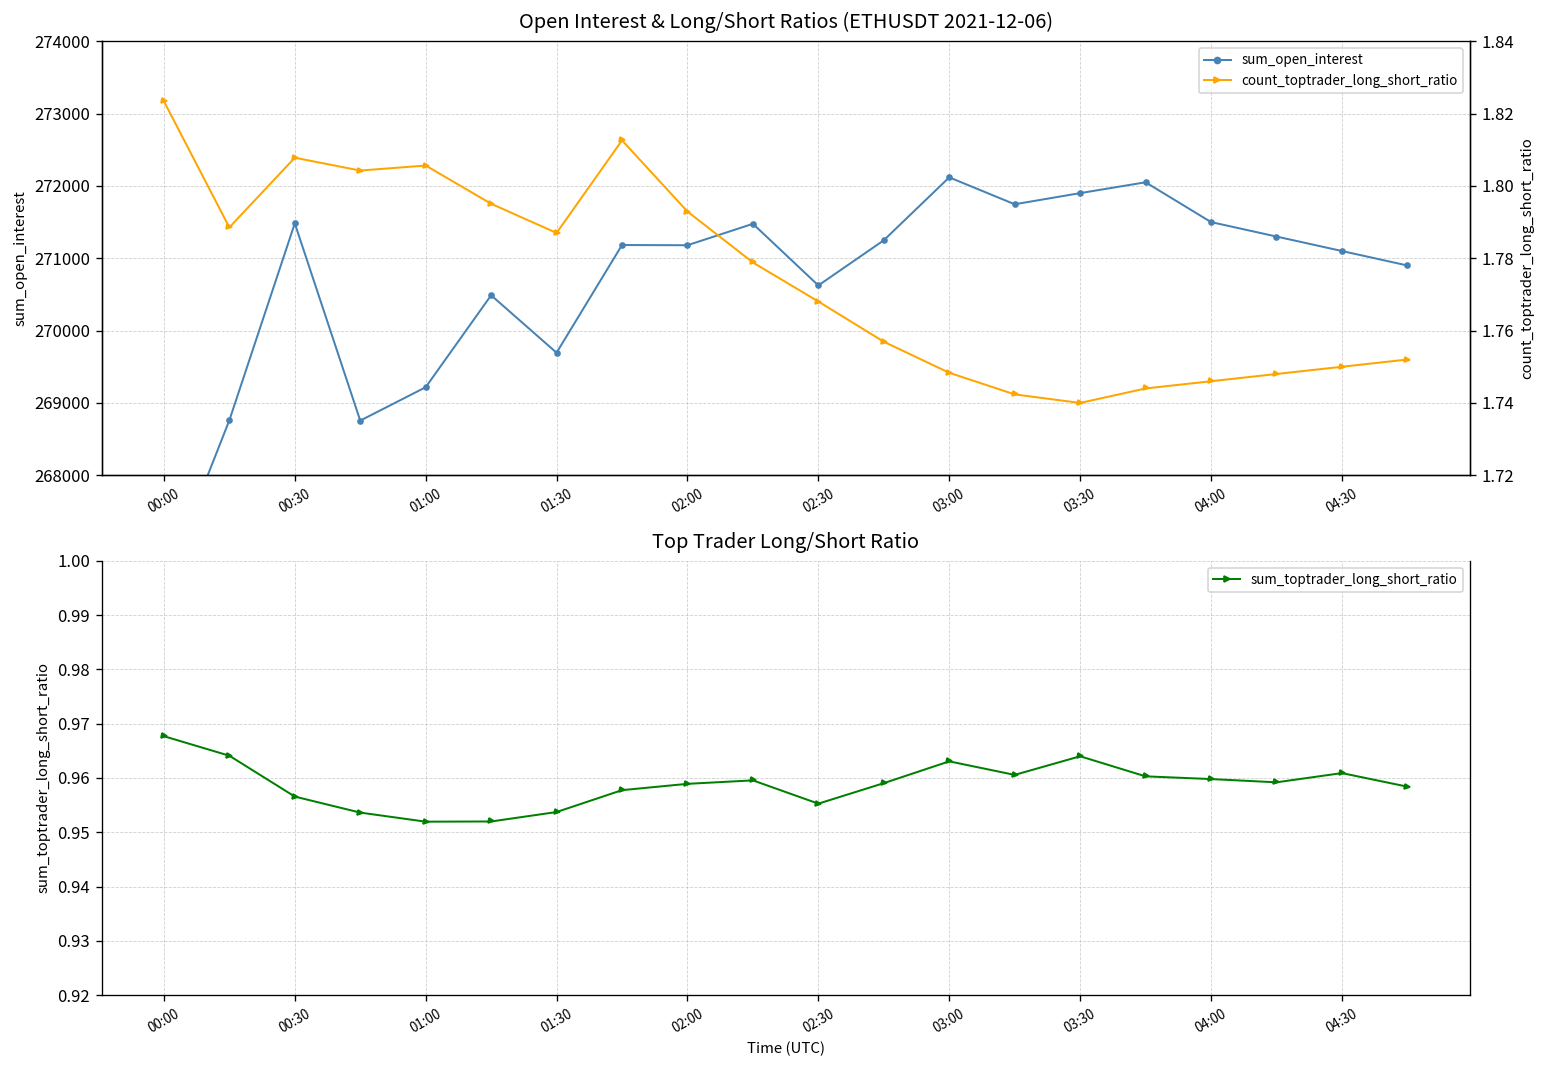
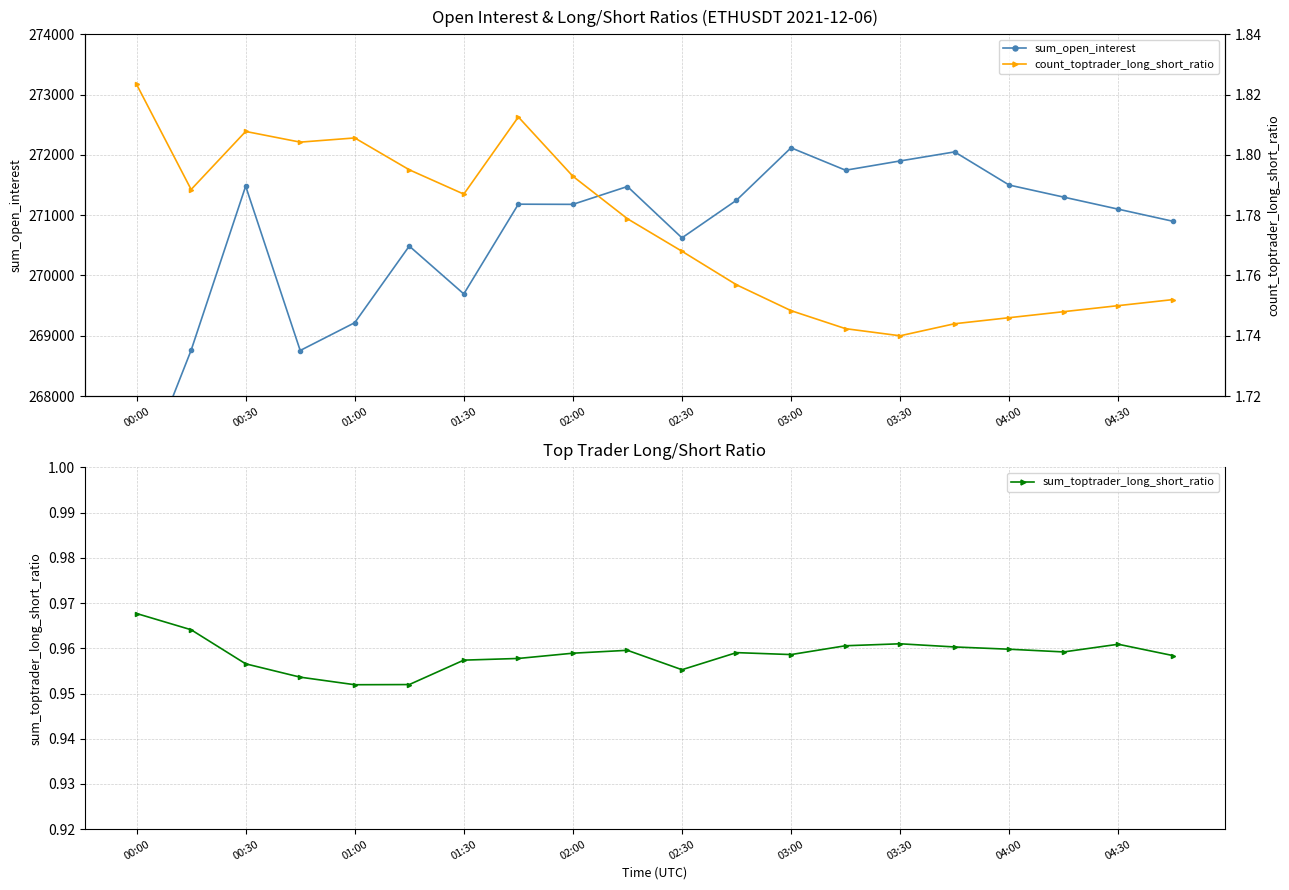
Top Trader Long/Short Ratio, 01:30: 0.954 -> 0.957
Top Trader Long/Short Ratio, 03:00: 0.963 -> 0.959
Top Trader Long/Short Ratio, 03:30: 0.964 -> 0.961
